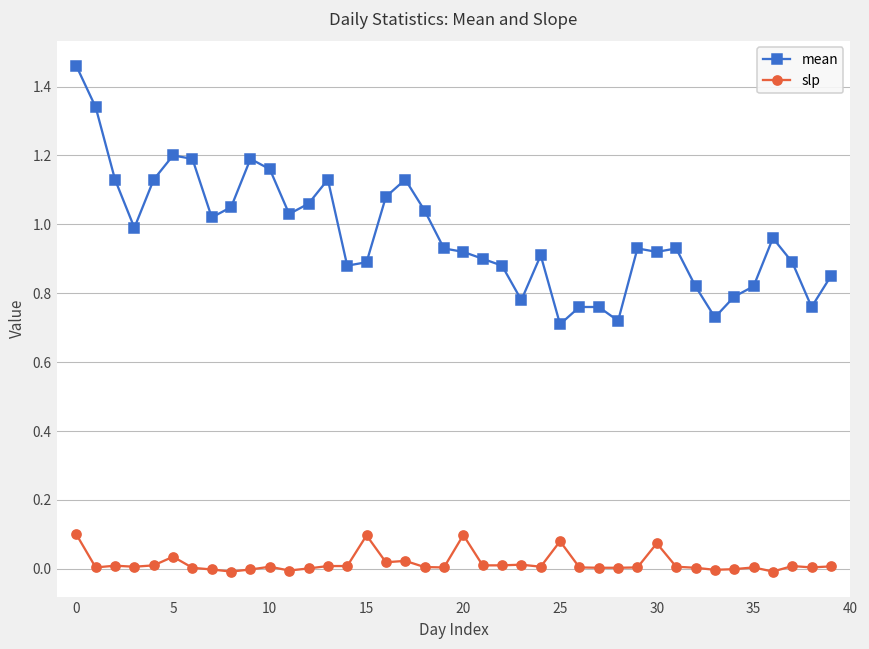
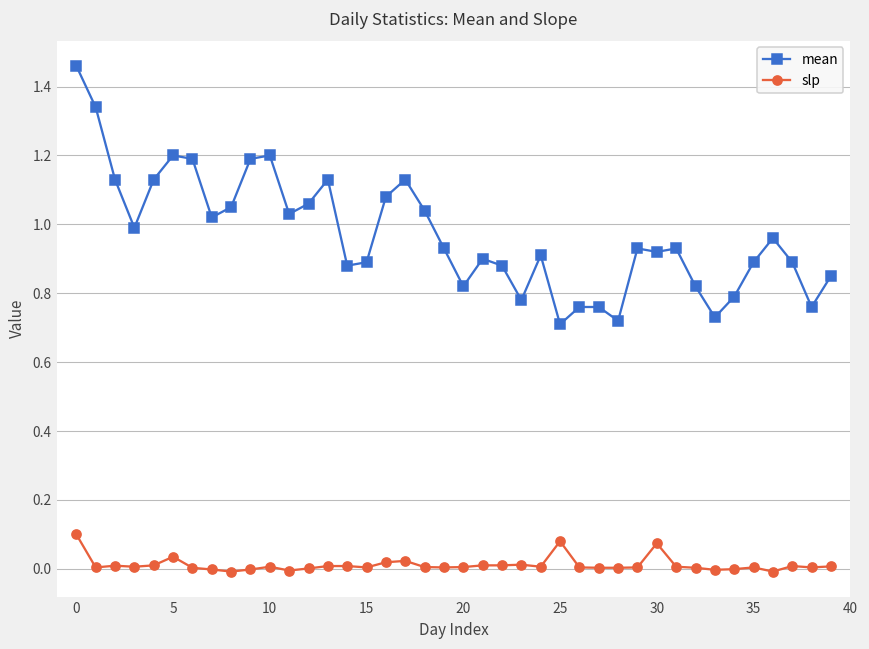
mean, 10: 1.16 -> 1.20
slp, 15: 0.10 -> 0.00
mean, 20: 0.92 -> 0.82
slp, 20: 0.10 -> 0.01
mean, 35: 0.82 -> 0.89
